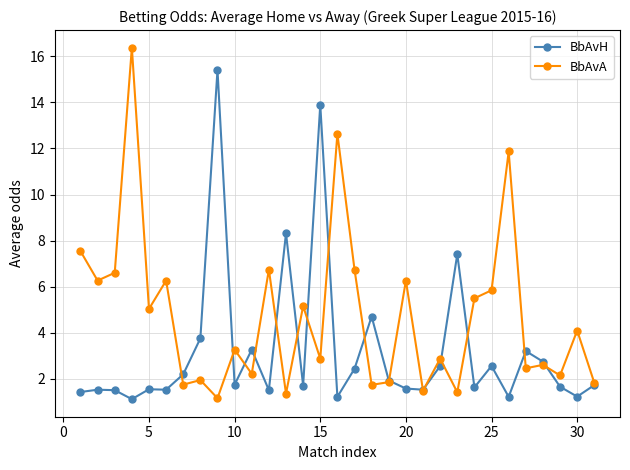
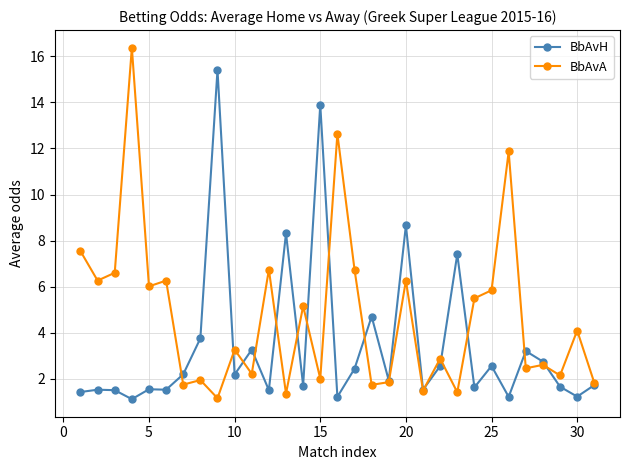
BbAvA, 5: 5.0 -> 6.0
BbAvH, 10: 1.7 -> 2.2
BbAvA, 15: 2.9 -> 2.0
BbAvH, 20: 1.6 -> 8.7
